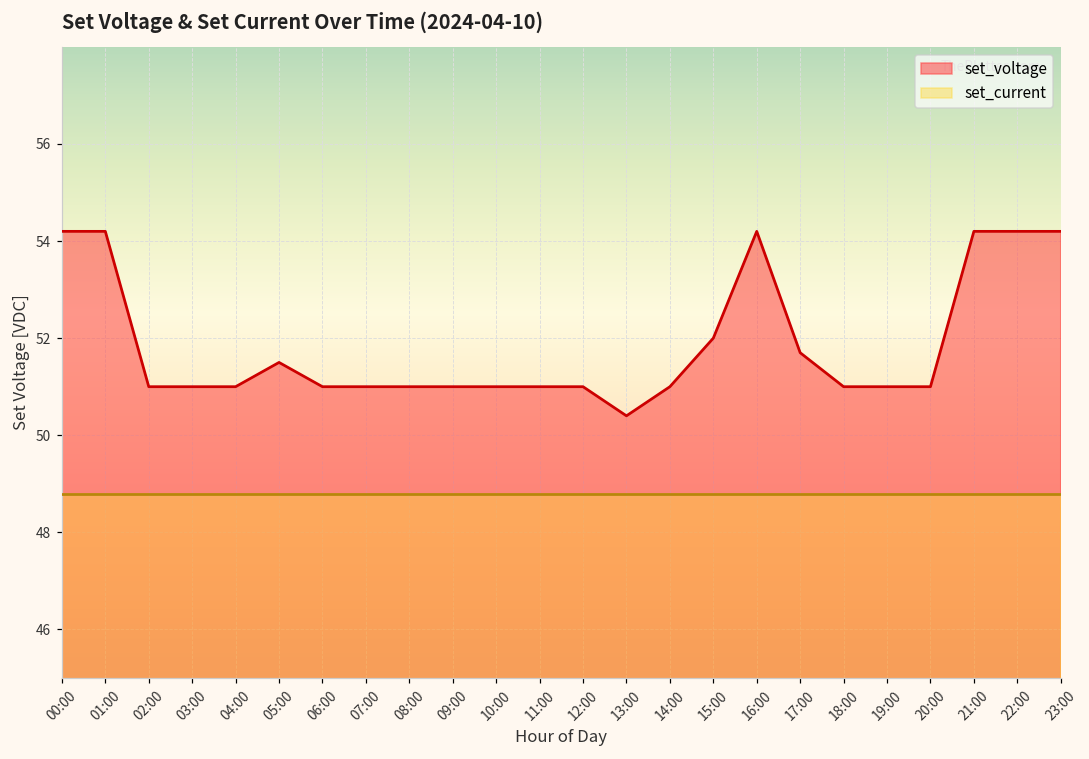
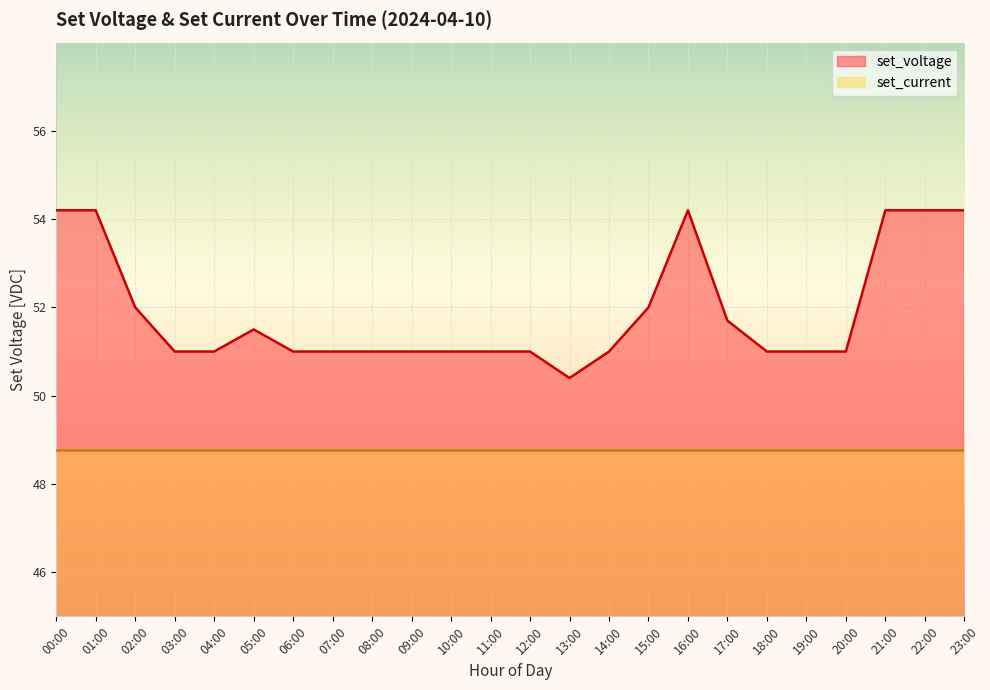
set_voltage, 02:00: 51 -> 52
